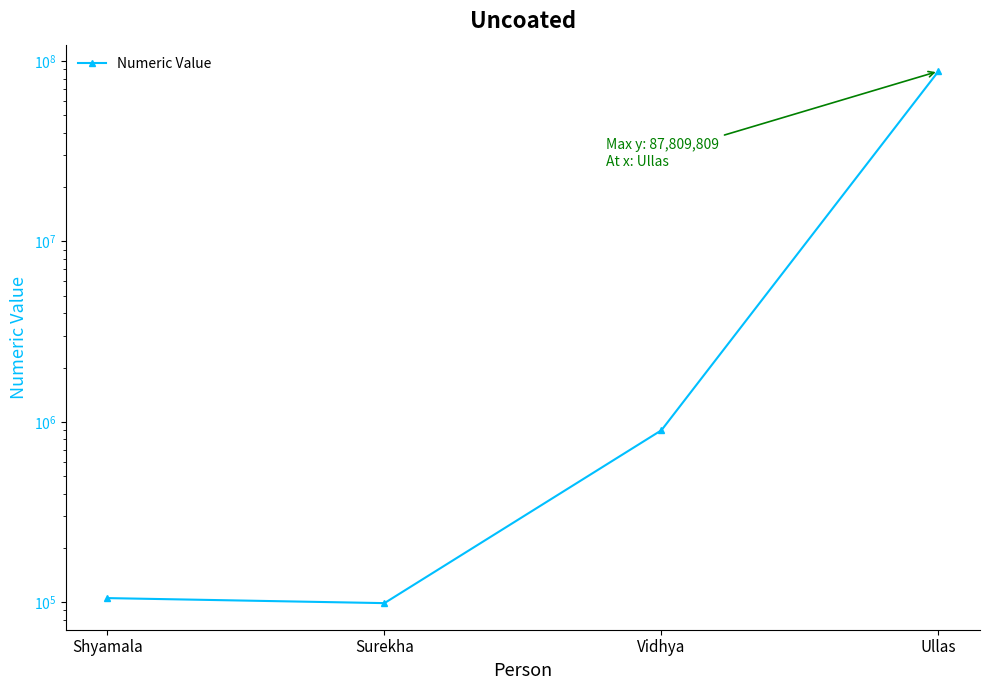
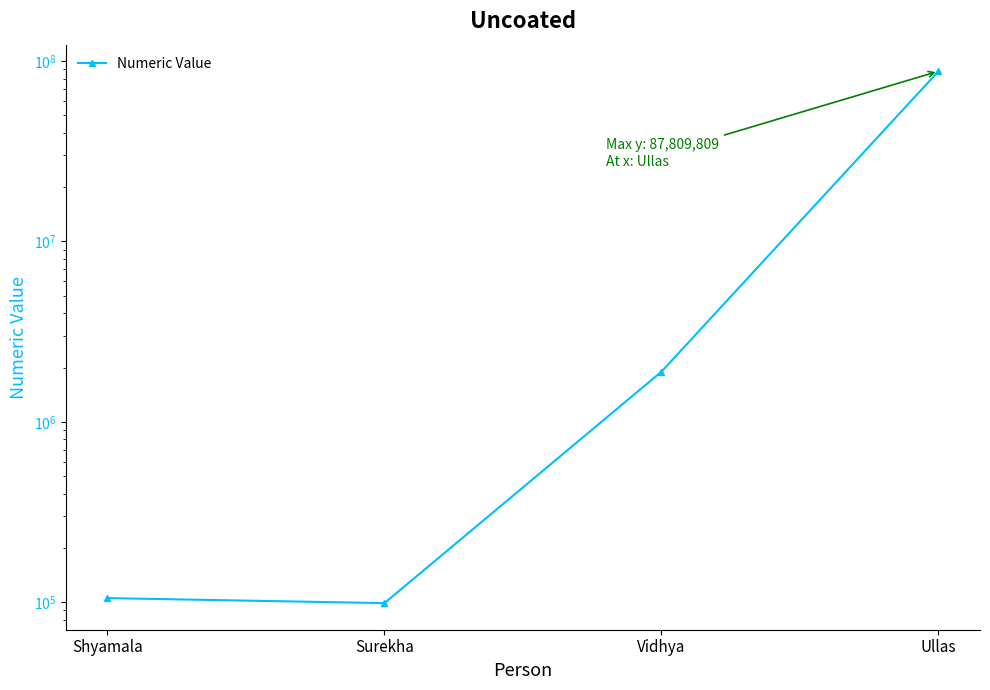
Vidhya: 900000 -> 1900000
